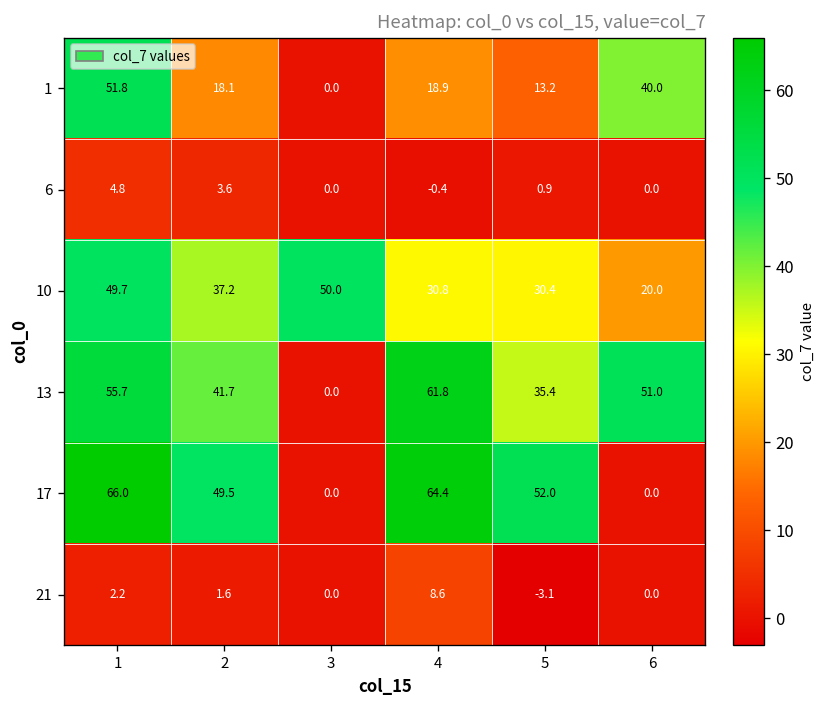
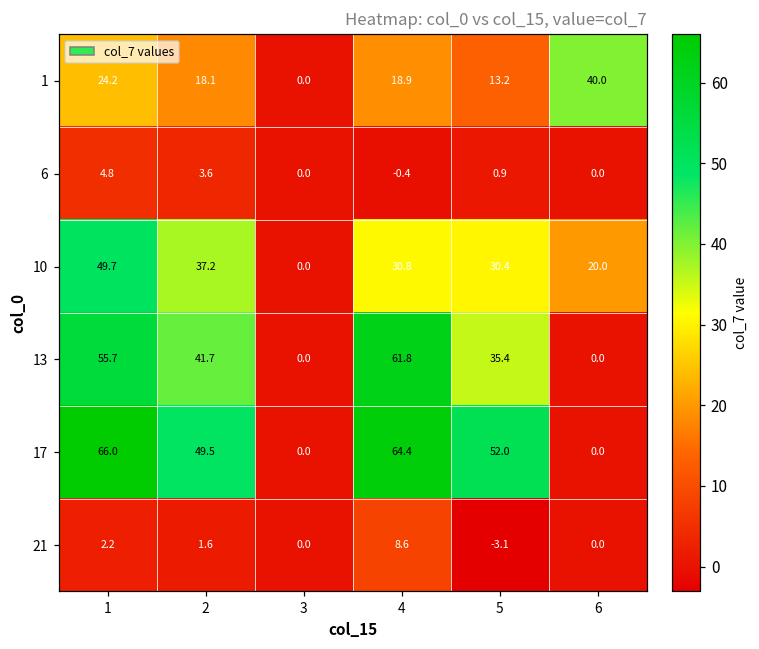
1, 1: 51.8 -> 24.2
10, 3: 50.0 -> 0.0
13, 6: 51.0 -> 0.0
